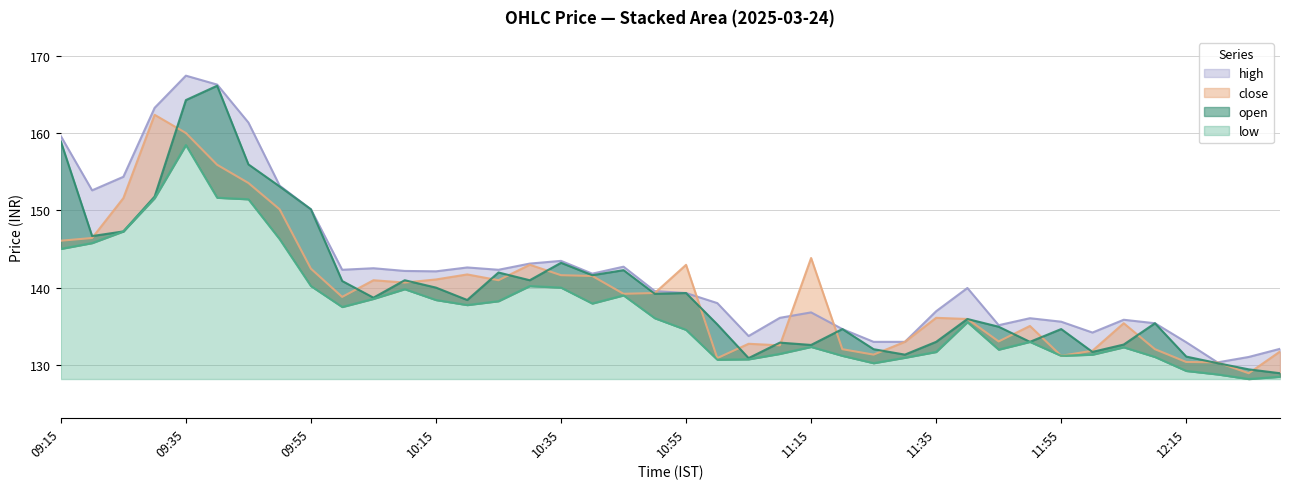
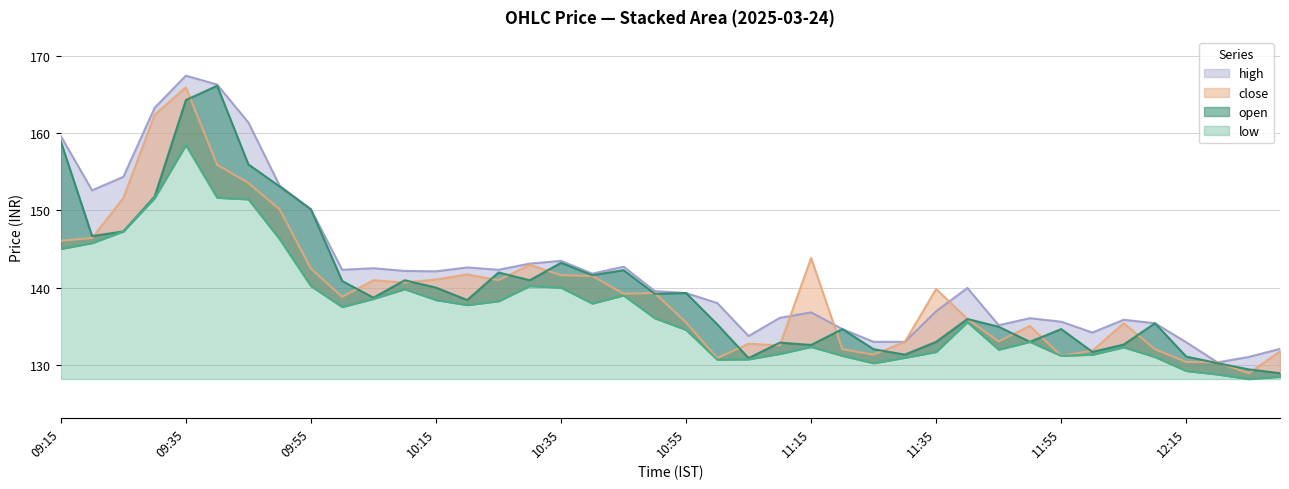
close, 09:35: 160 -> 166
close, 10:55: 143 -> 136
close, 11:35: 136 -> 140
